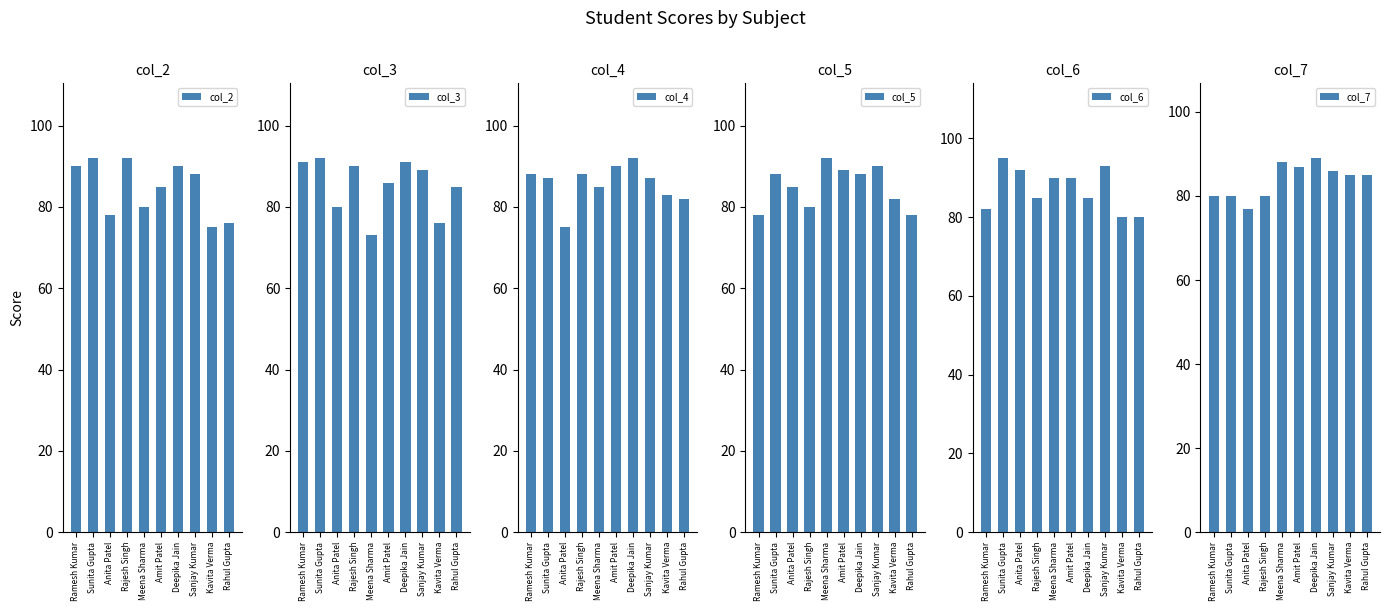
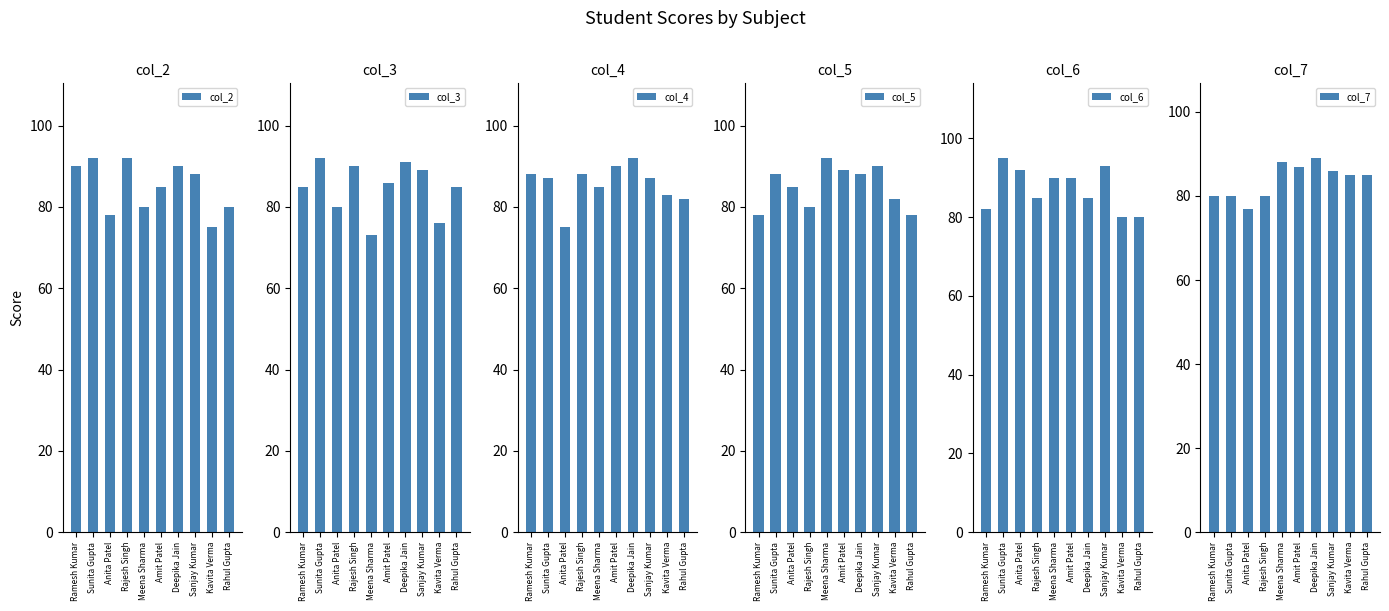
col_2, Rahul Gupta: 76 -> 80
col_3, Ramesh Kumar: 91 -> 85
